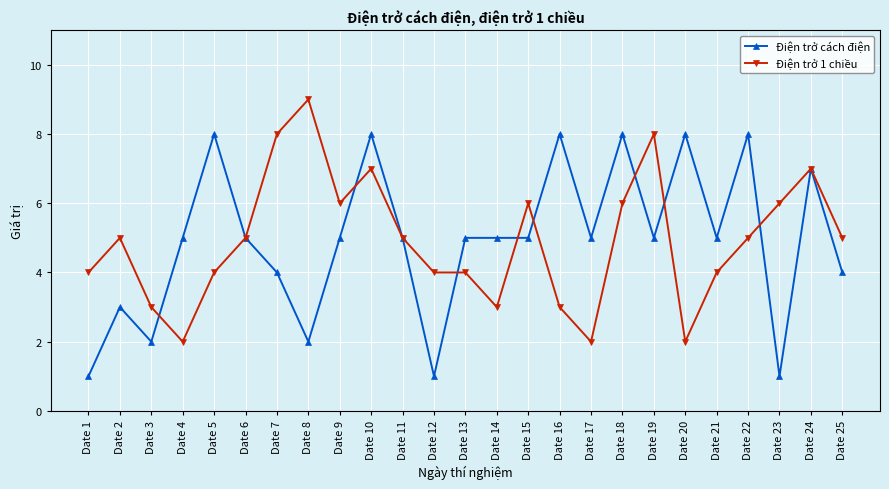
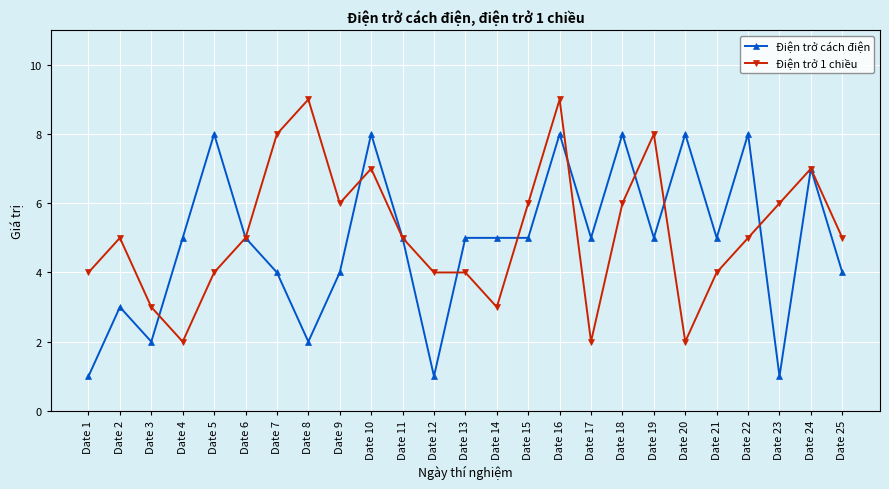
Điện trở cách điện, Date 9: 5 -> 4
Điện trở 1 chiều, Date 16: 3 -> 9
